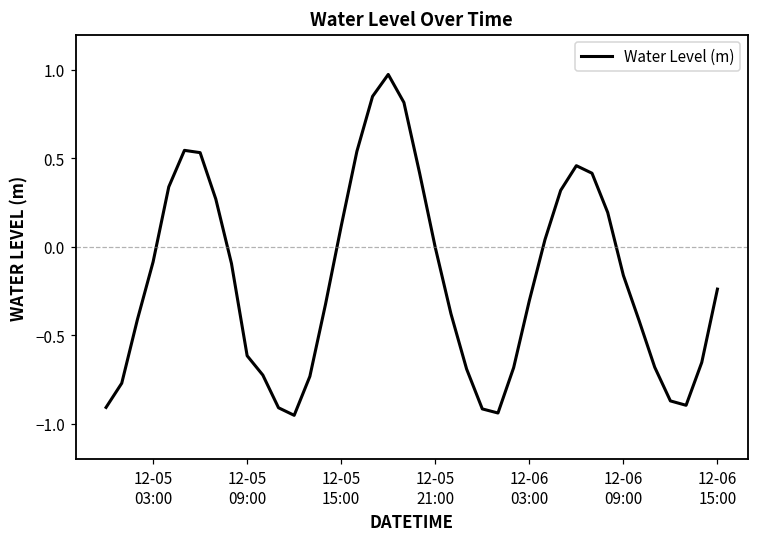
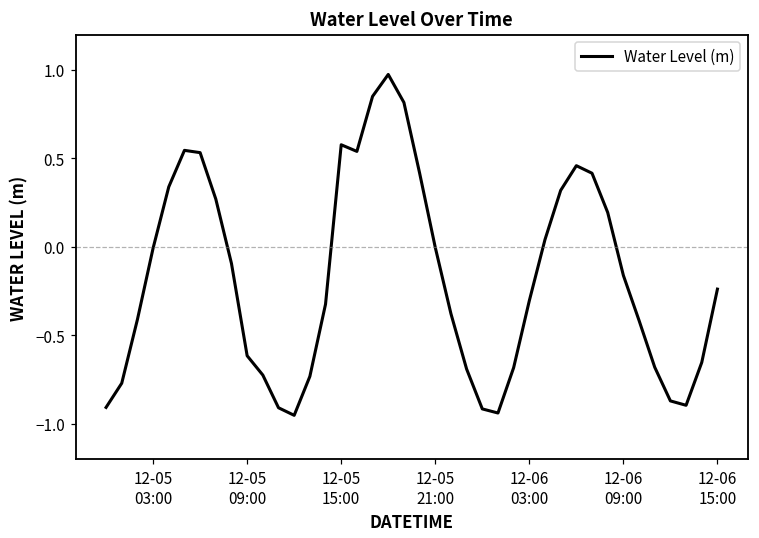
12-05 03:00: -0.08 -> -0.01
12-05 15:00: 0.12 -> 0.58
